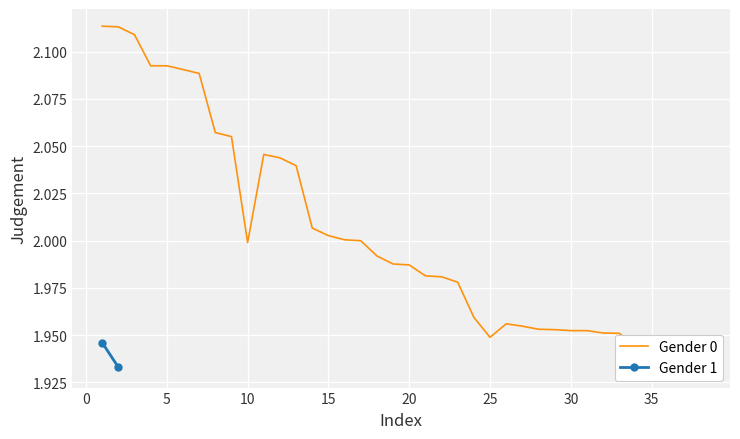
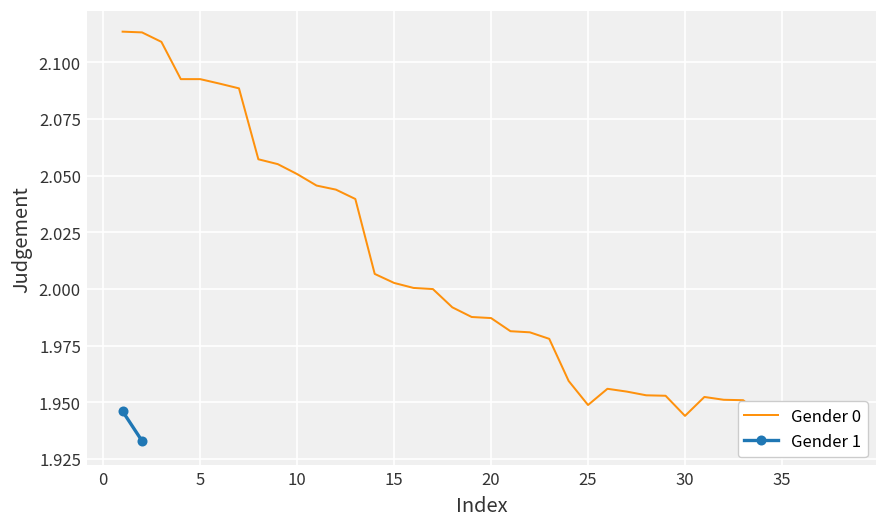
Gender 0, 10: 1.999 -> 2.051
Gender 0, 30: 1.952 -> 1.944
